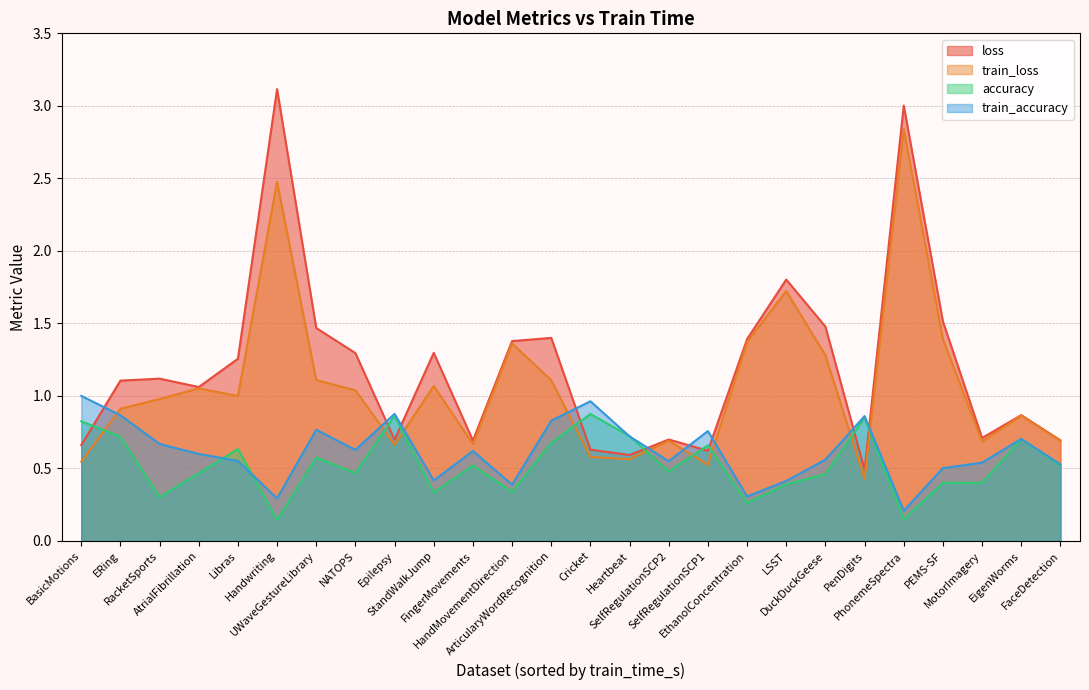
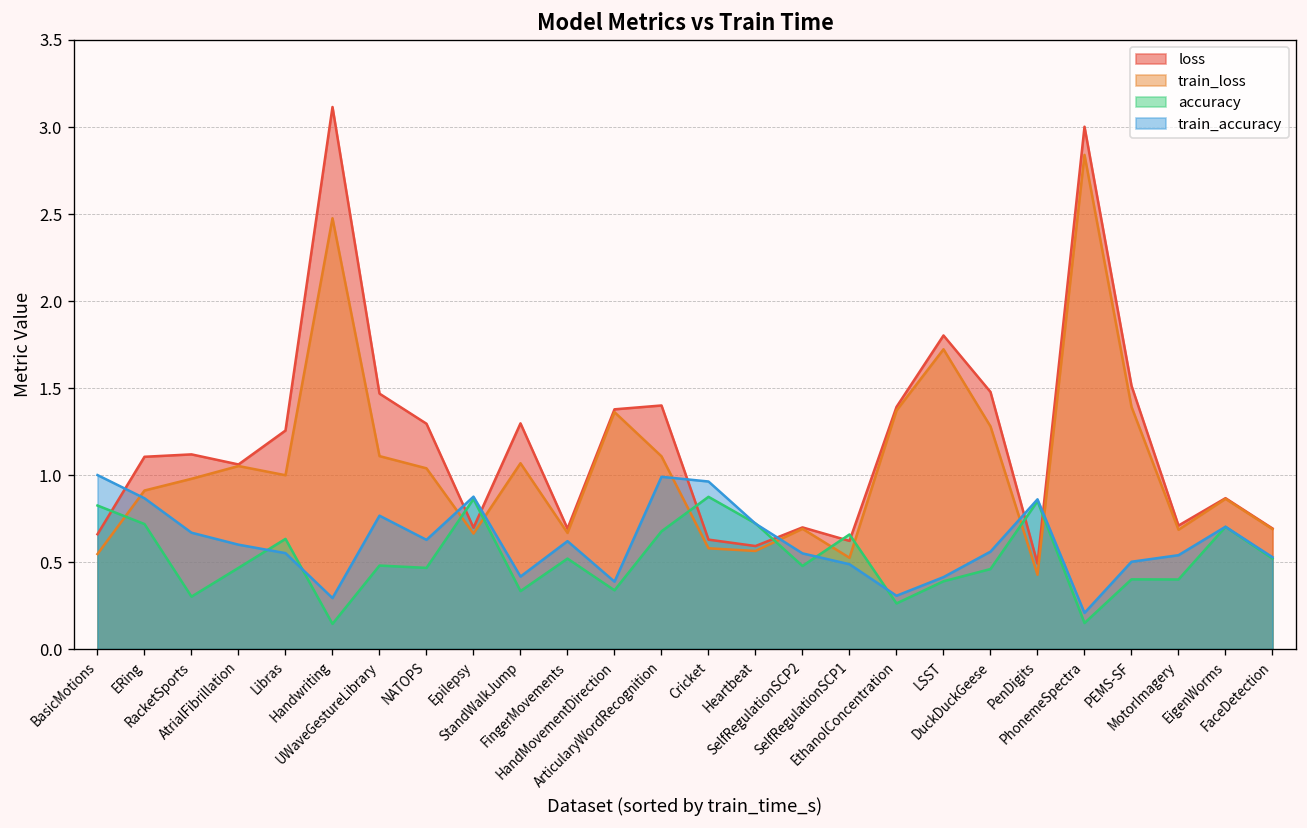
accuracy, UWaveGestureLibrary: 0.58 -> 0.48
train_accuracy, ArticularyWordRecognition: 0.83 -> 0.99
train_accuracy, SelfRegulationSCP1: 0.76 -> 0.49
